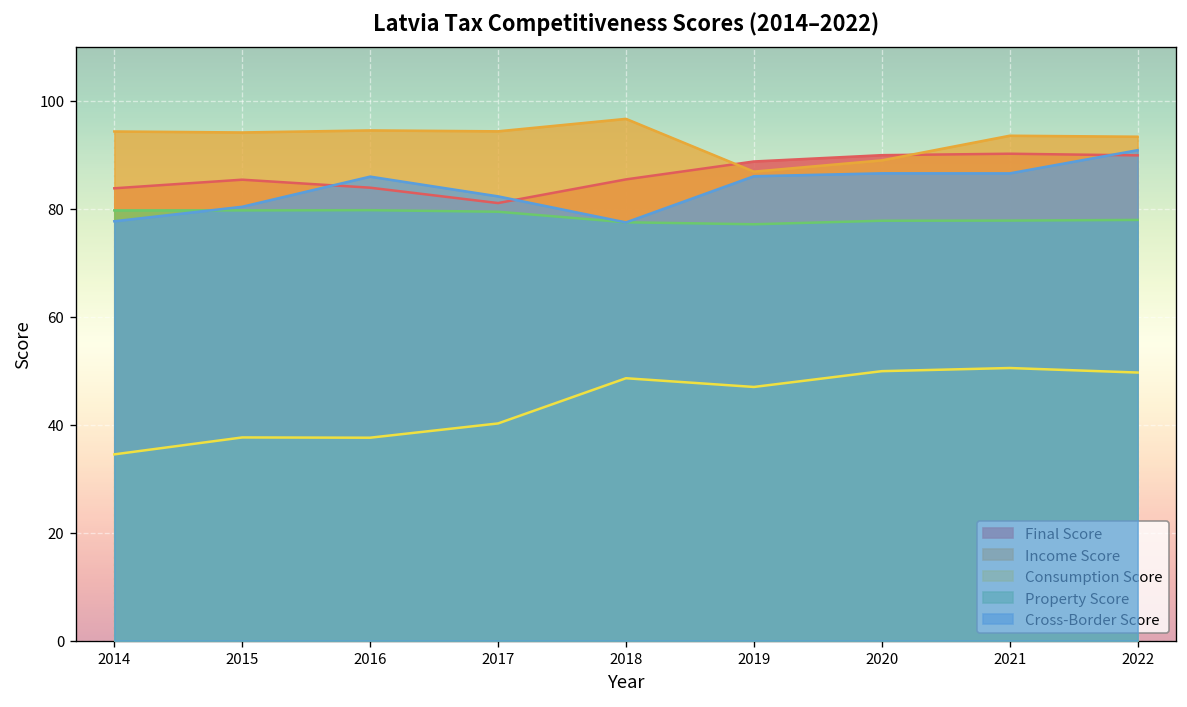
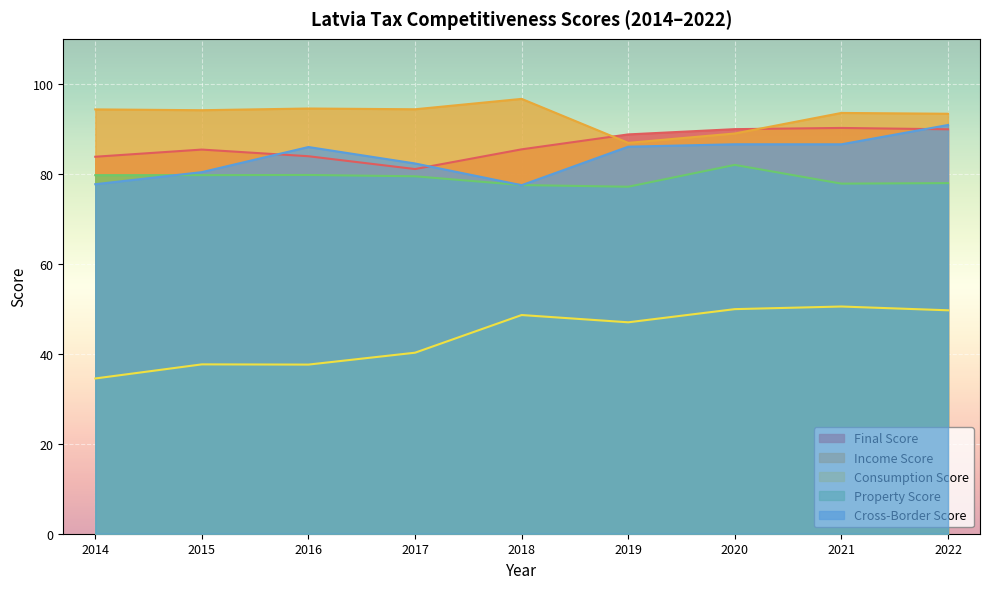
Property Score, 2020: 78 -> 82
